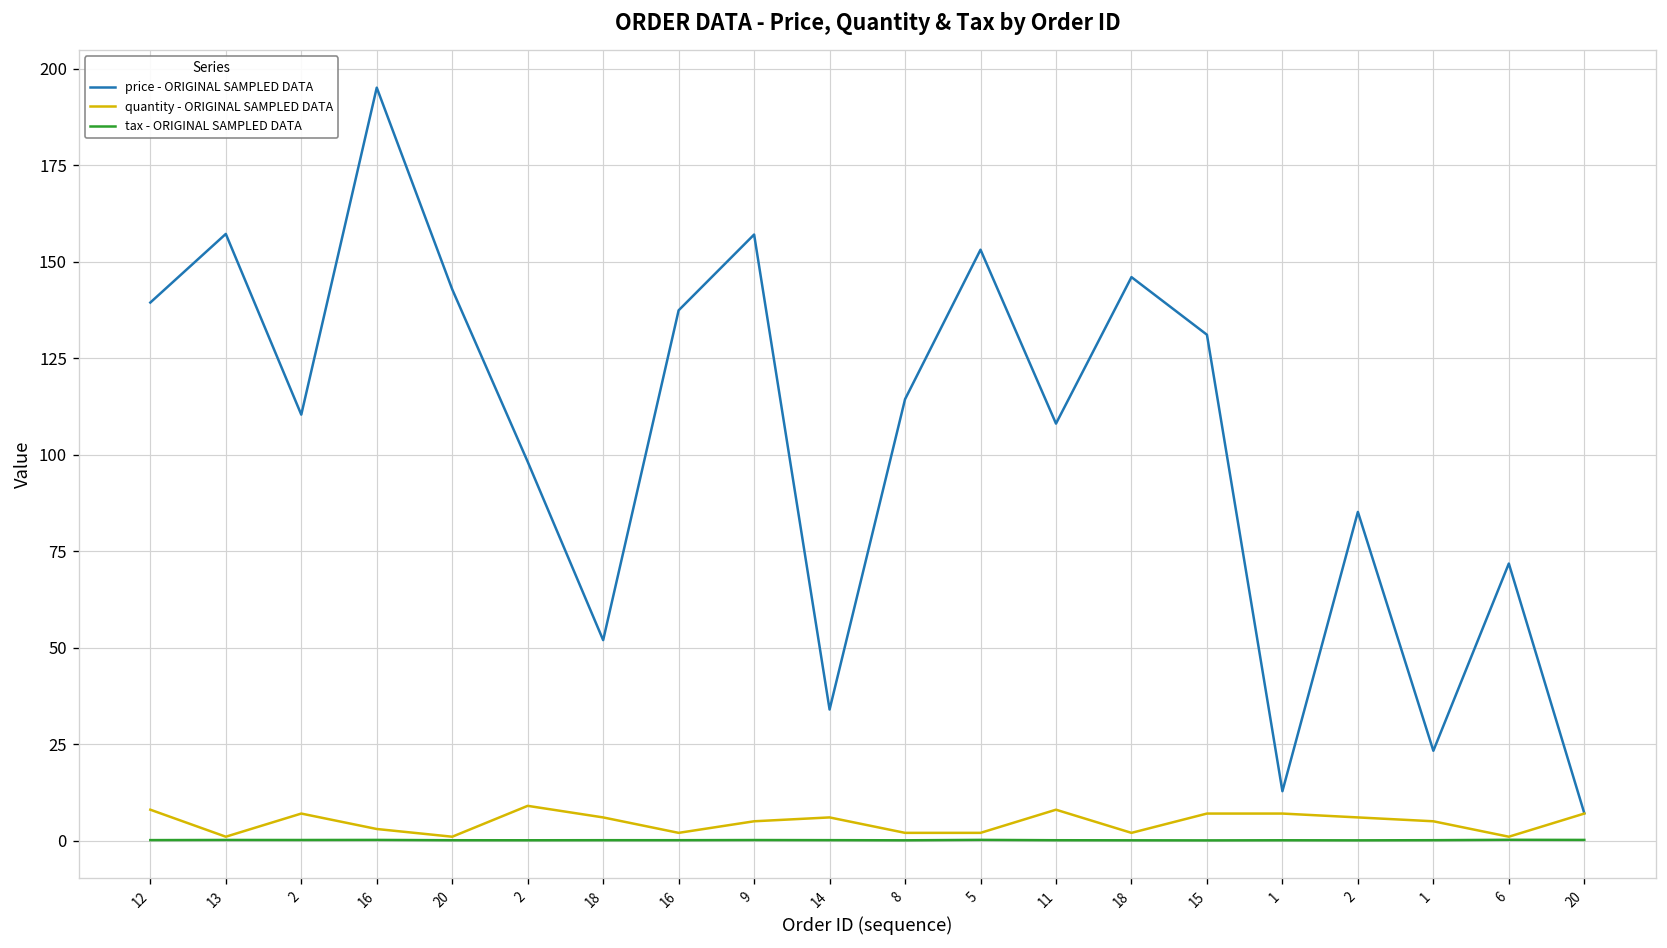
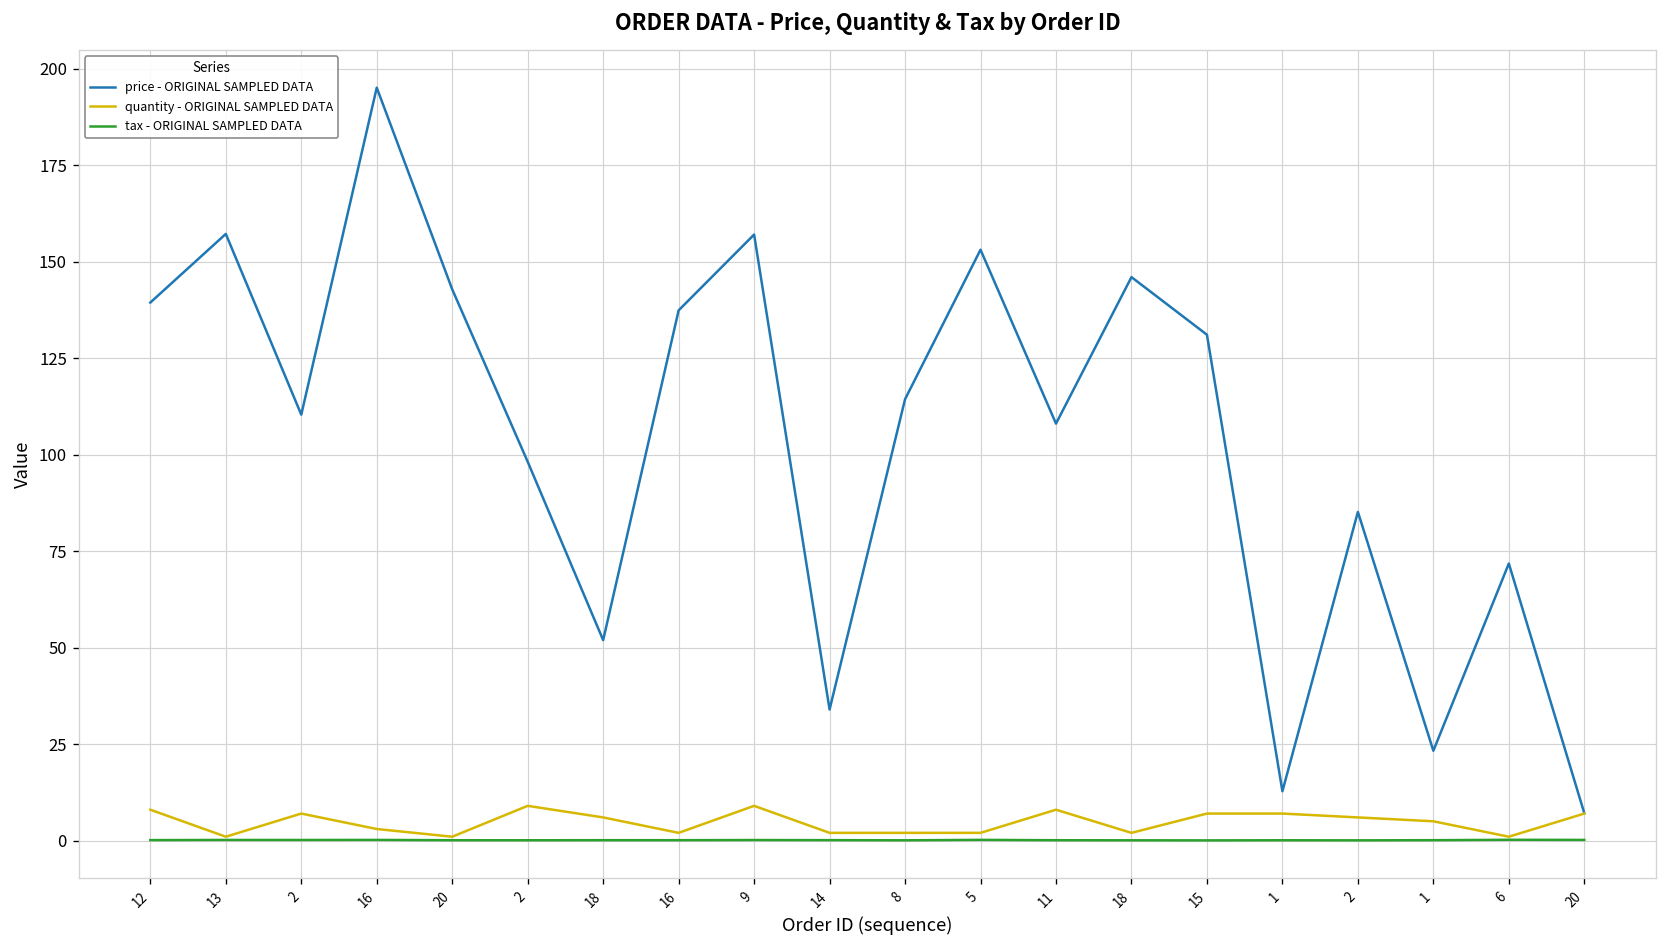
quantity - ORIGINAL SAMPLED DATA, 9: 5 -> 9
quantity - ORIGINAL SAMPLED DATA, 14: 6 -> 2
